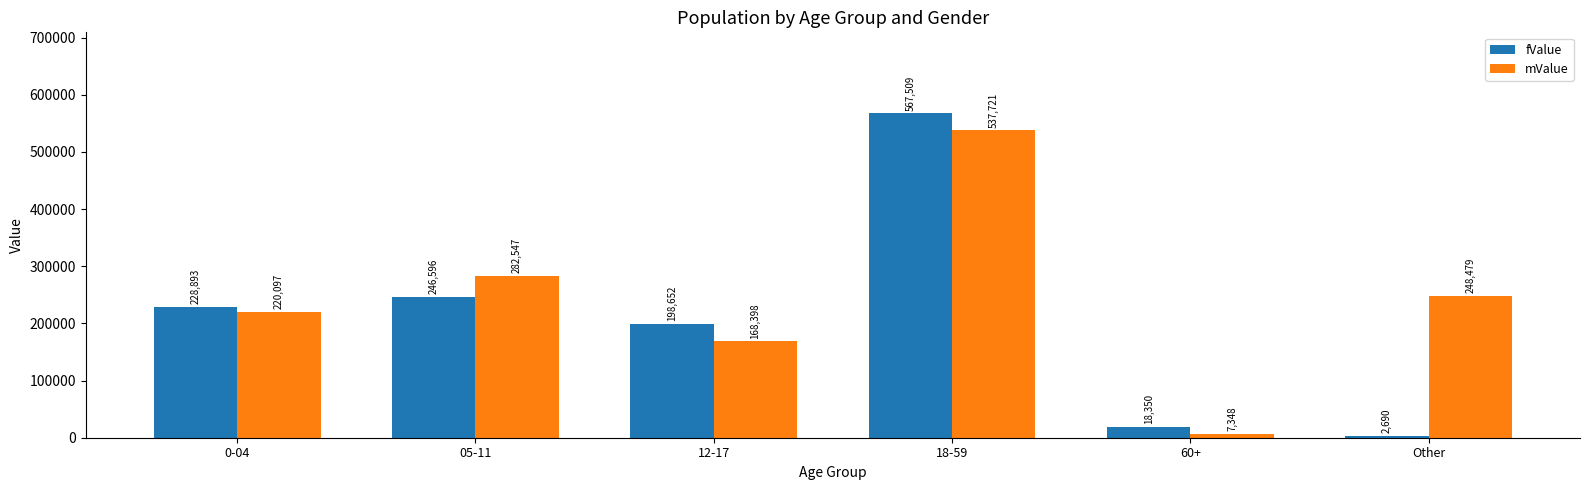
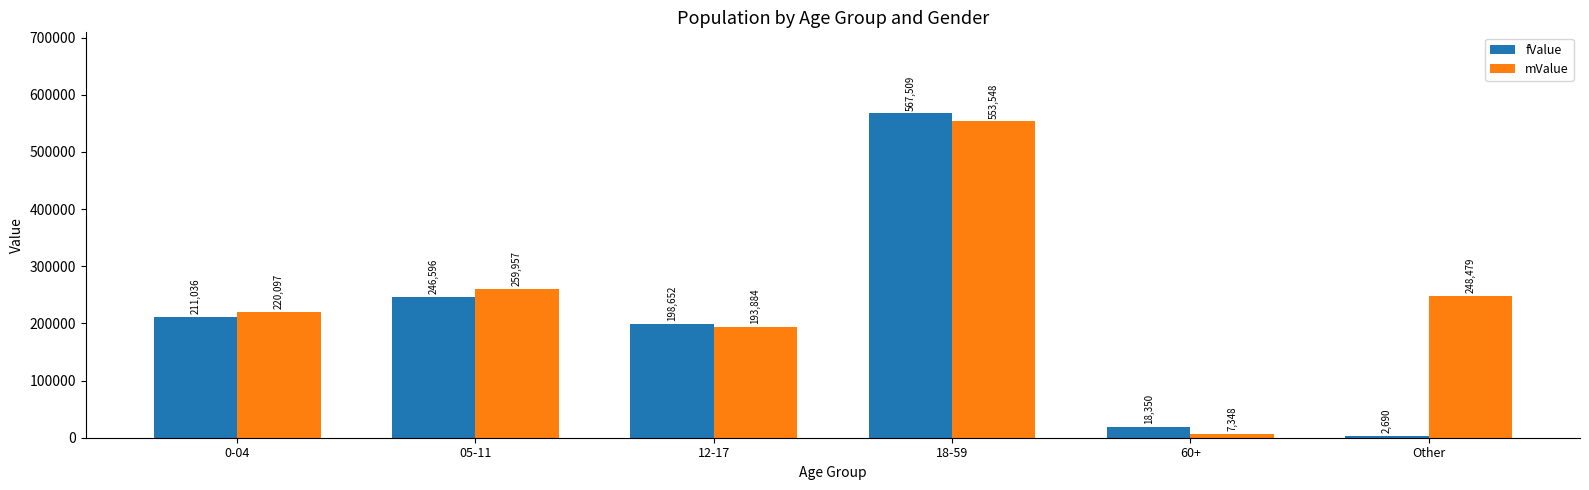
fValue, 0-04: 228,893 -> 211,036
mValue, 05-11: 282,547 -> 259,957
mValue, 12-17: 168,398 -> 193,884
mValue, 18-59: 537,721 -> 553,548
